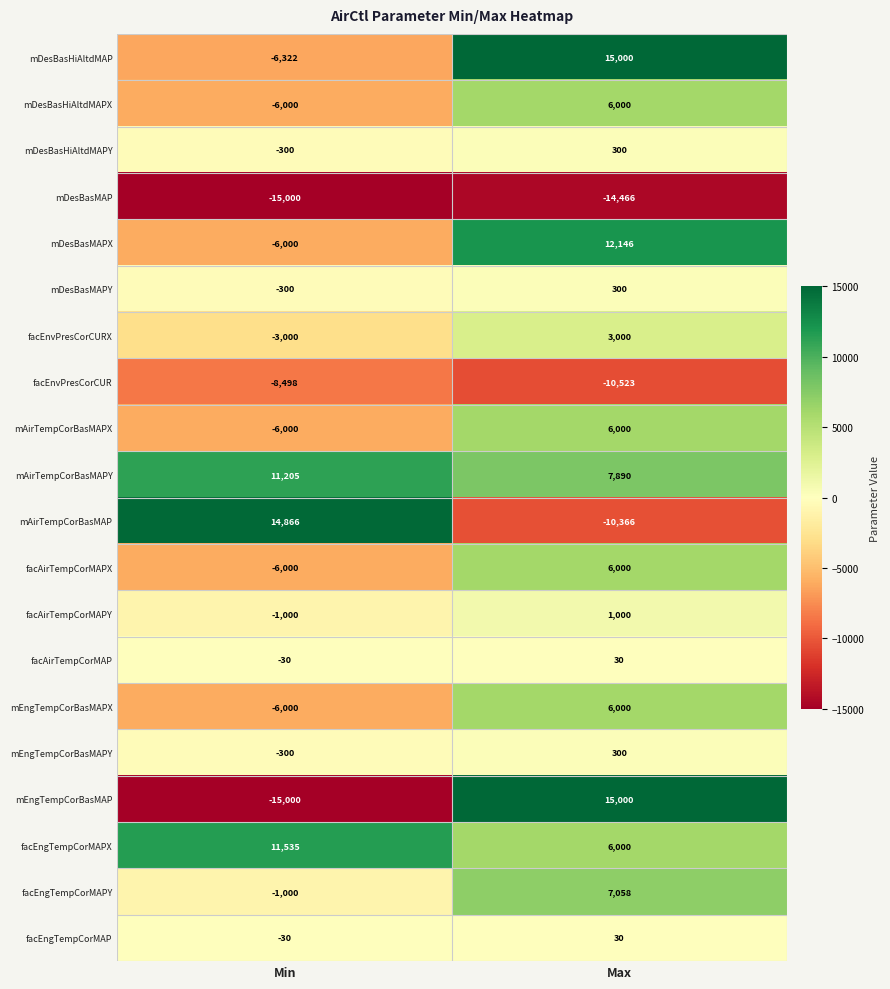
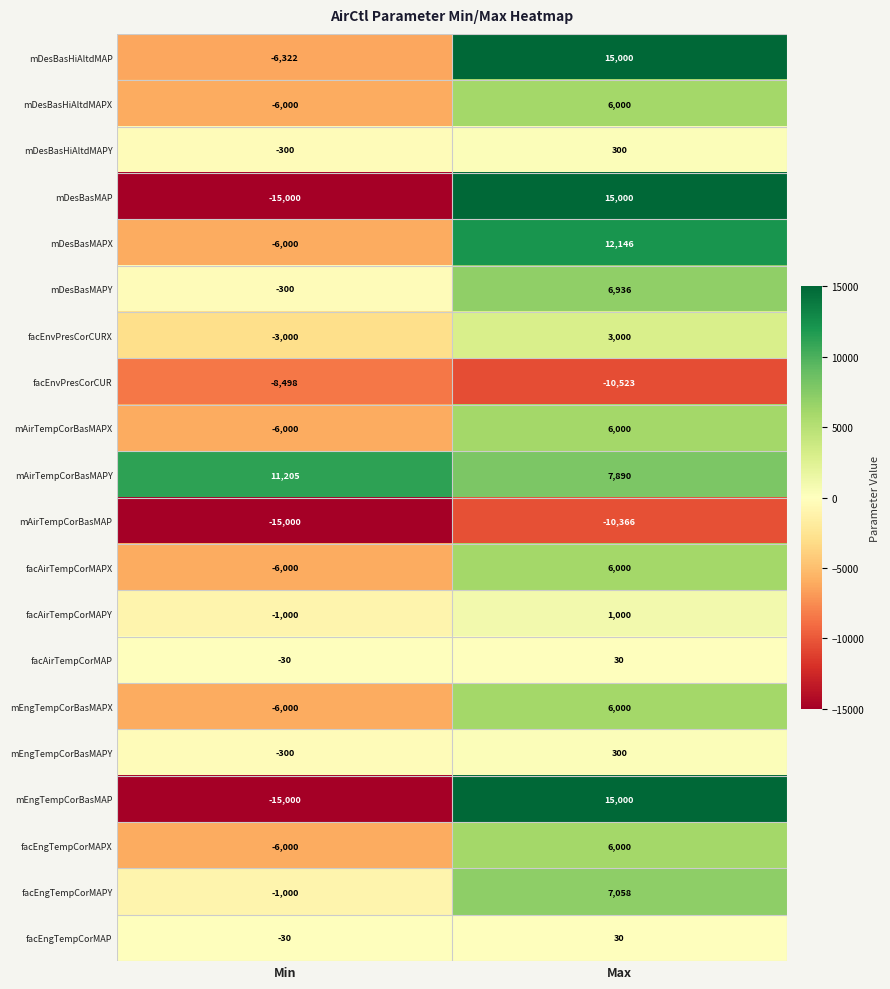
mDesBasMAP, Max: -14,466 -> 15,000
mDesBasMAPY, Max: 300 -> 6,936
mAirTempCorBasMAP, Min: 14,866 -> -15,000
facEngTempCorMAPX, Min: 11,535 -> -6,000
